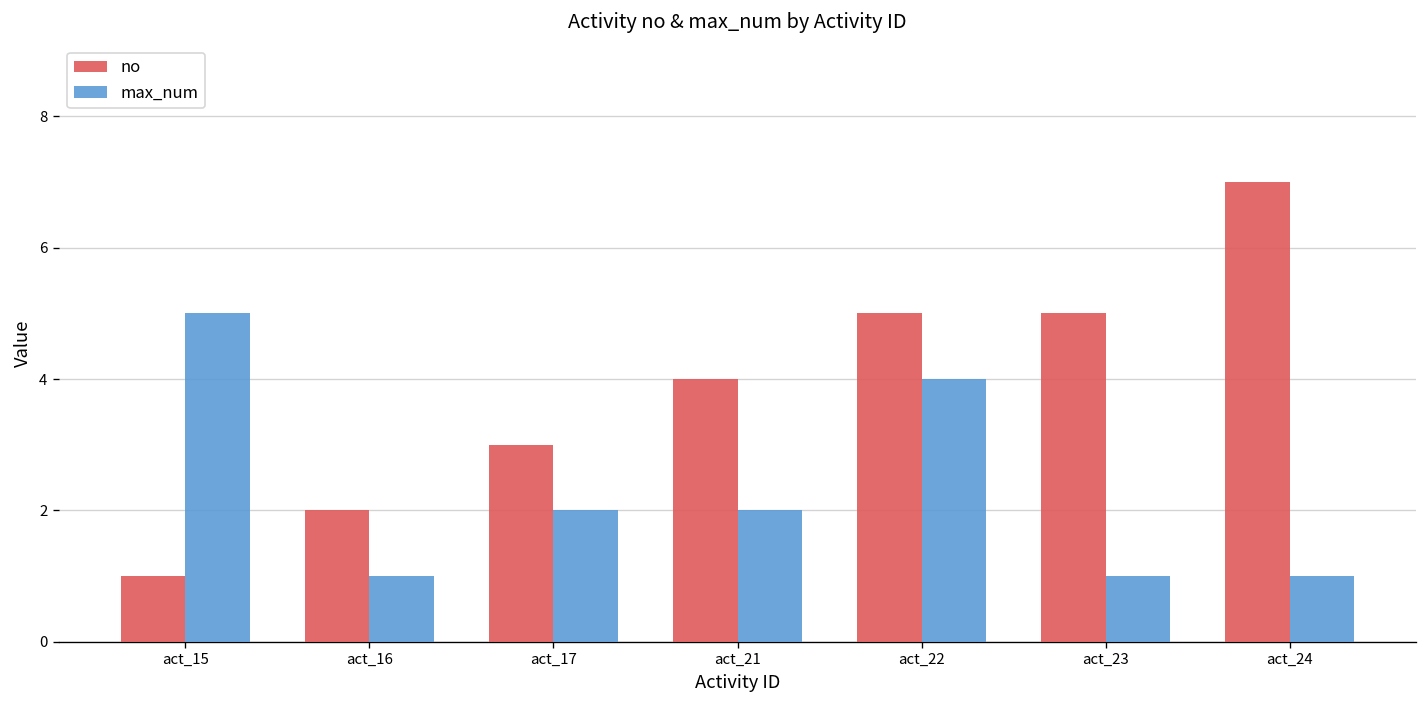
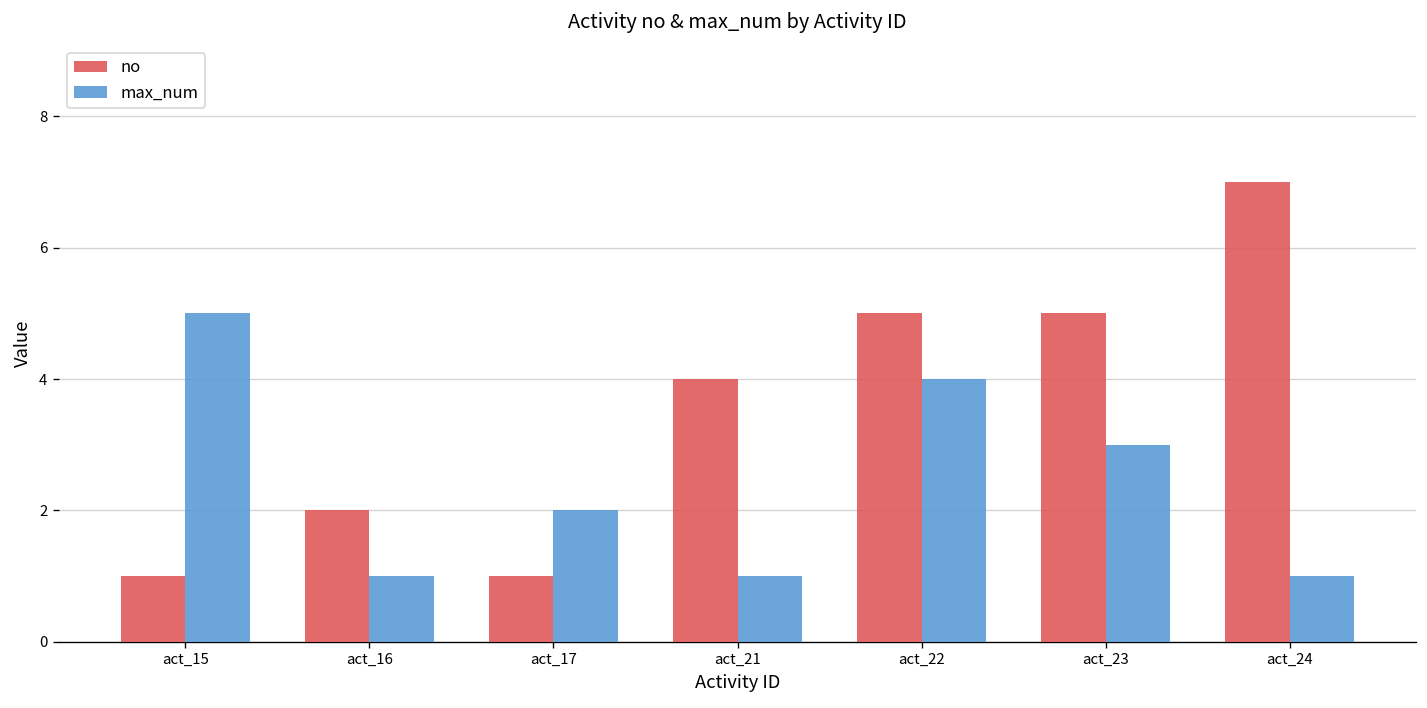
no, act_17: 3 -> 1
max_num, act_21: 2 -> 1
max_num, act_23: 1 -> 3
